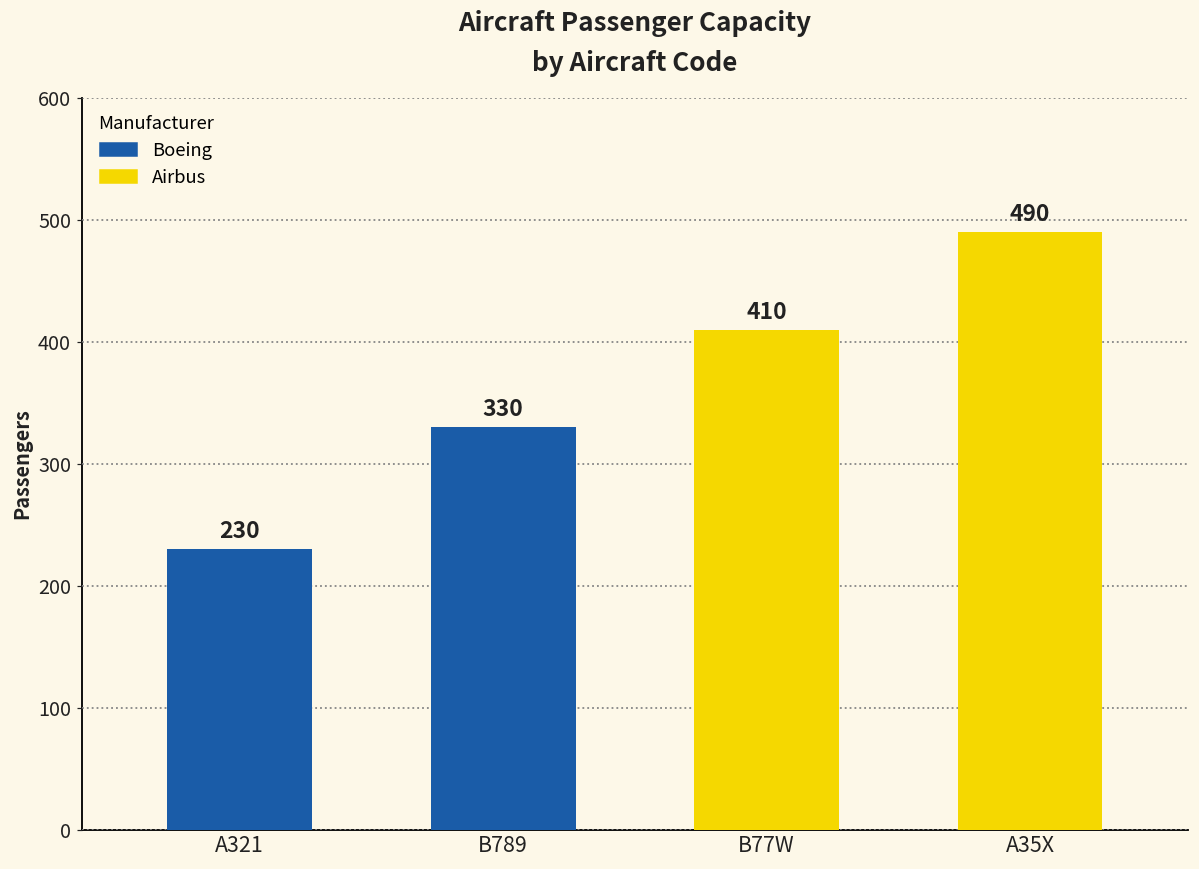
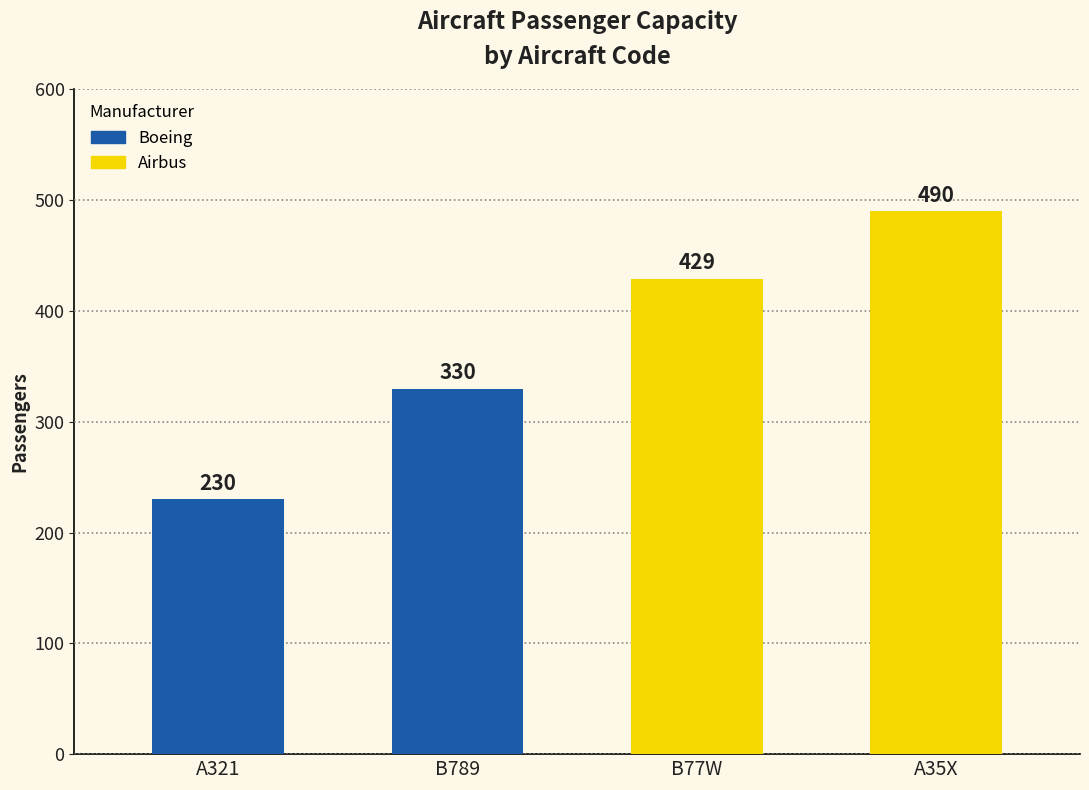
B77W: 410 -> 429
